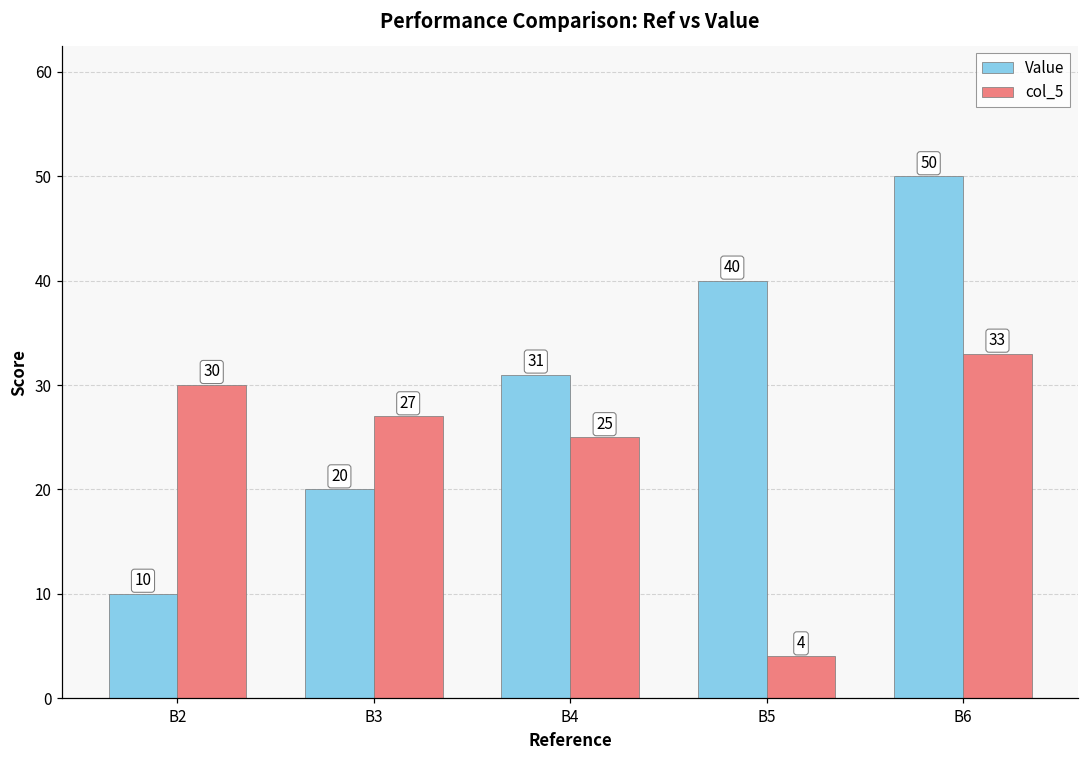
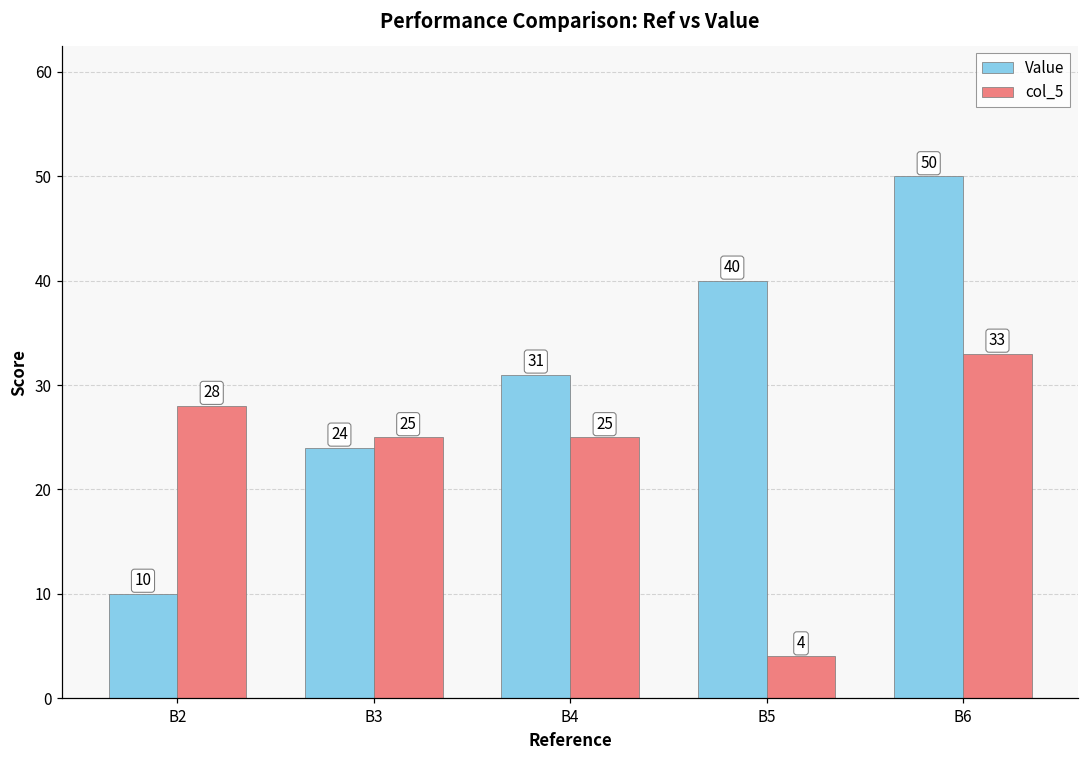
col_5, B2: 30 -> 28
Value, B3: 20 -> 24
col_5, B3: 27 -> 25
